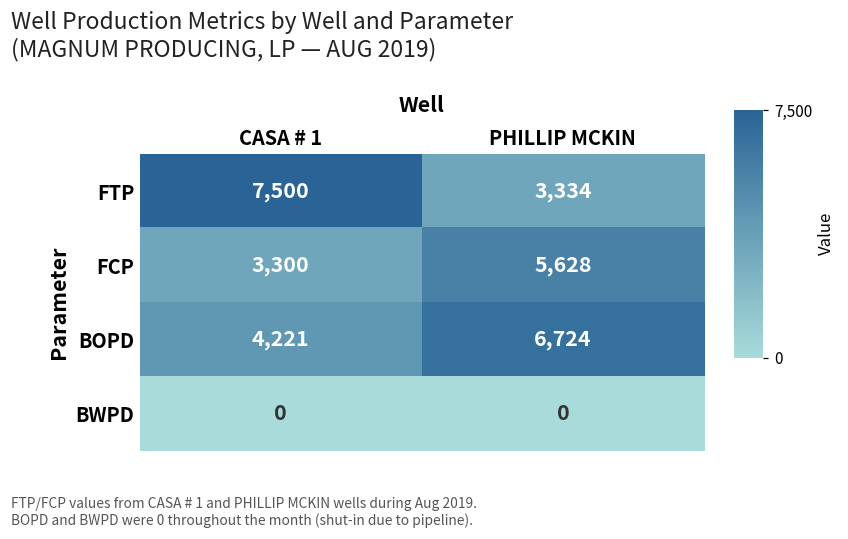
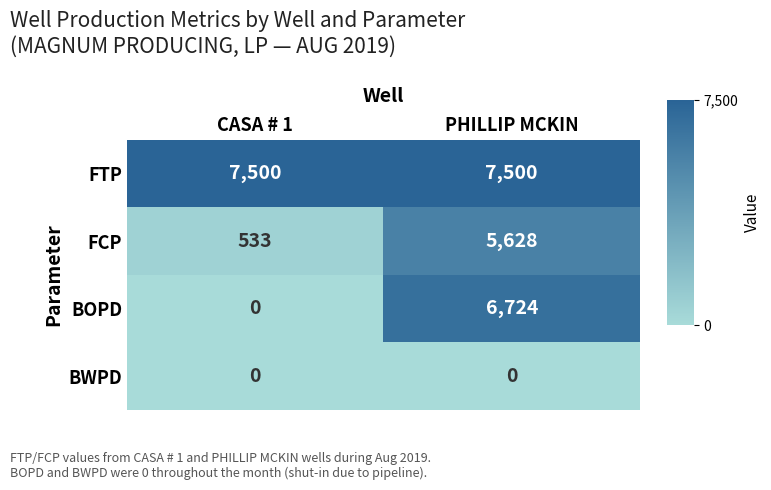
FTP, PHILLIP MCKIN: 3,334 -> 7,500
FCP, CASA # 1: 3,300 -> 533
BOPD, CASA # 1: 4,221 -> 0
